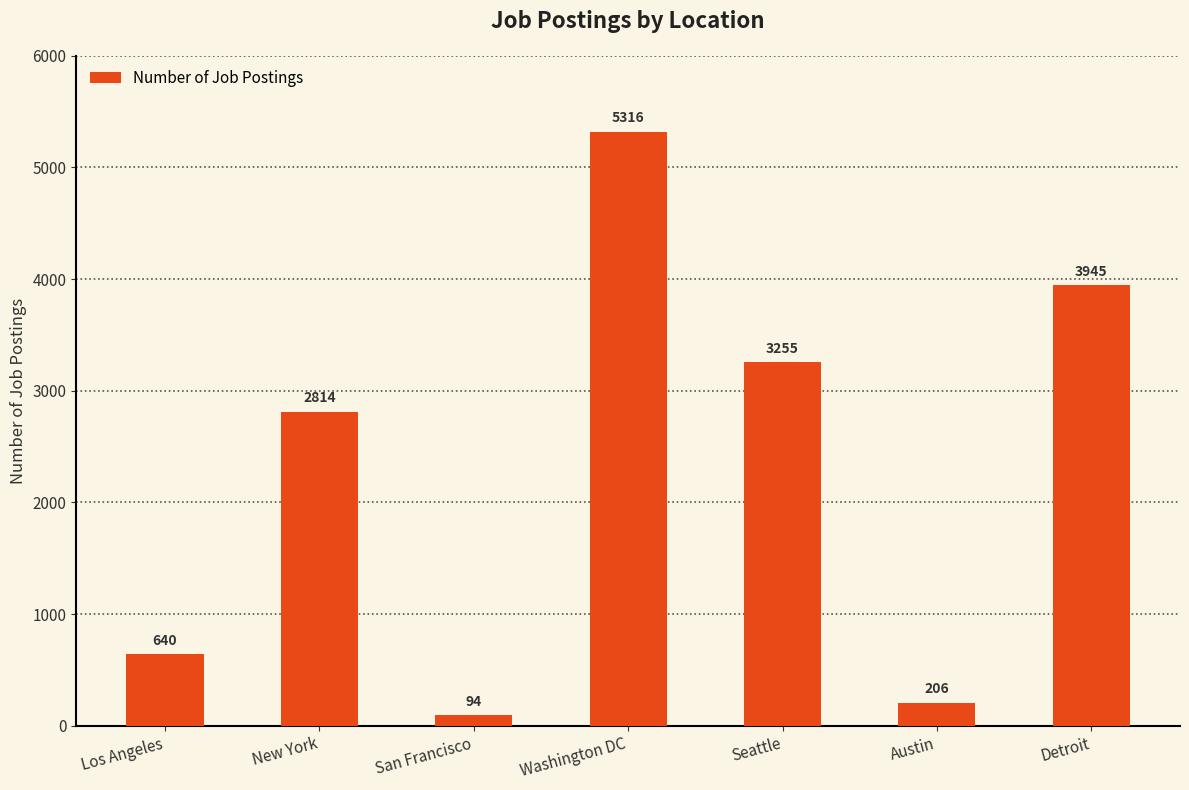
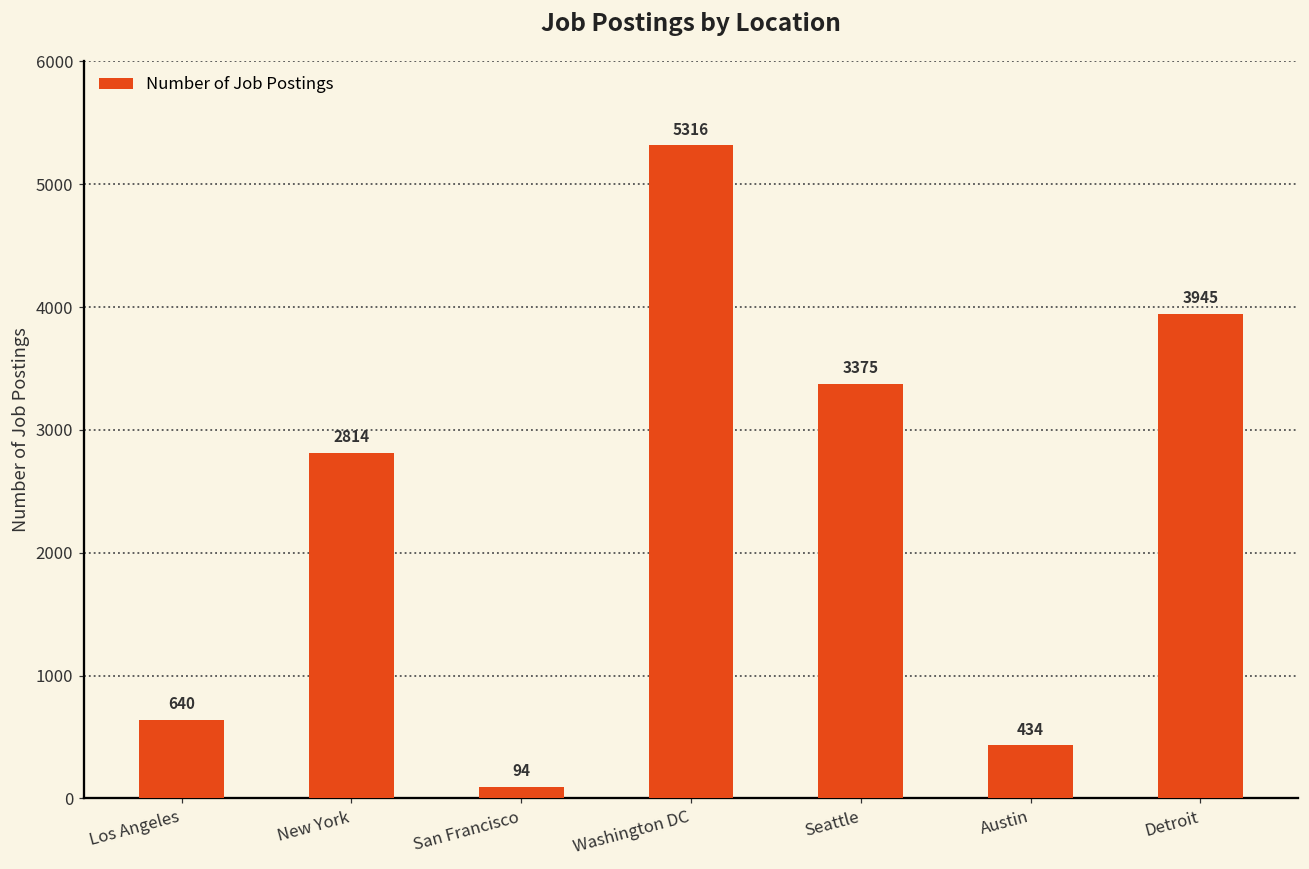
Seattle: 3255 -> 3375
Austin: 206 -> 434
